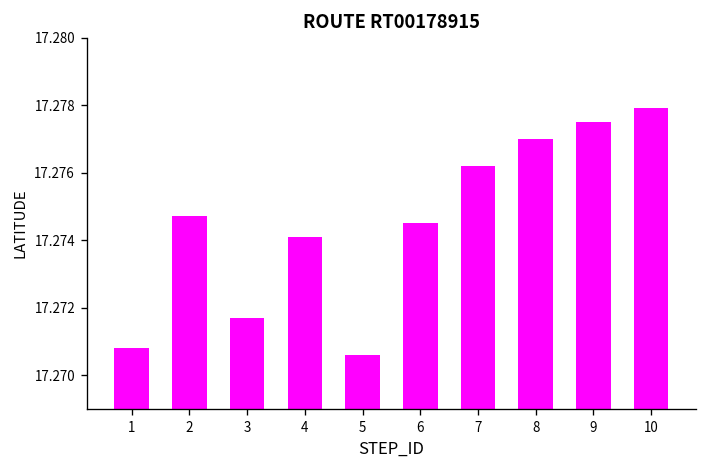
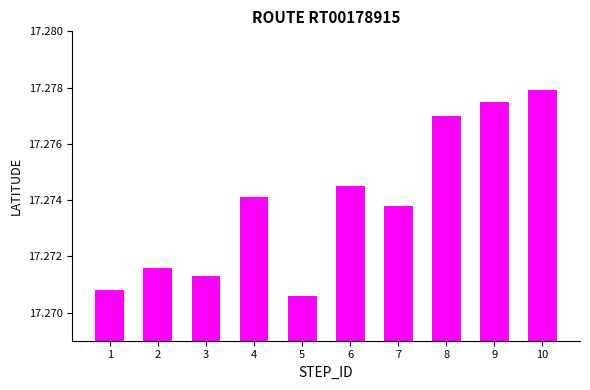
2: 17.2747 -> 17.2716
3: 17.2717 -> 17.2713
7: 17.2762 -> 17.2738
